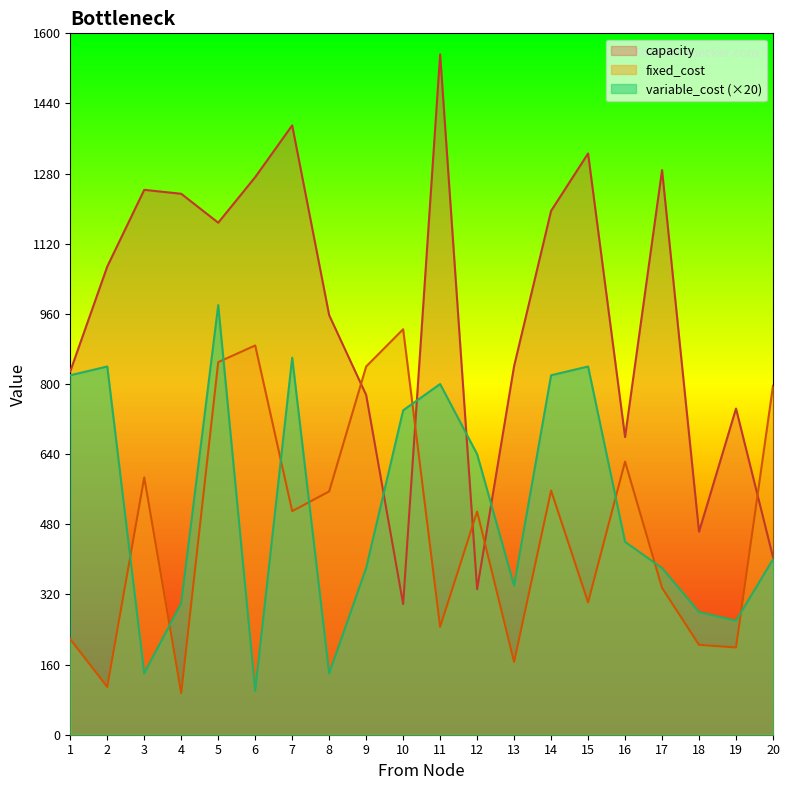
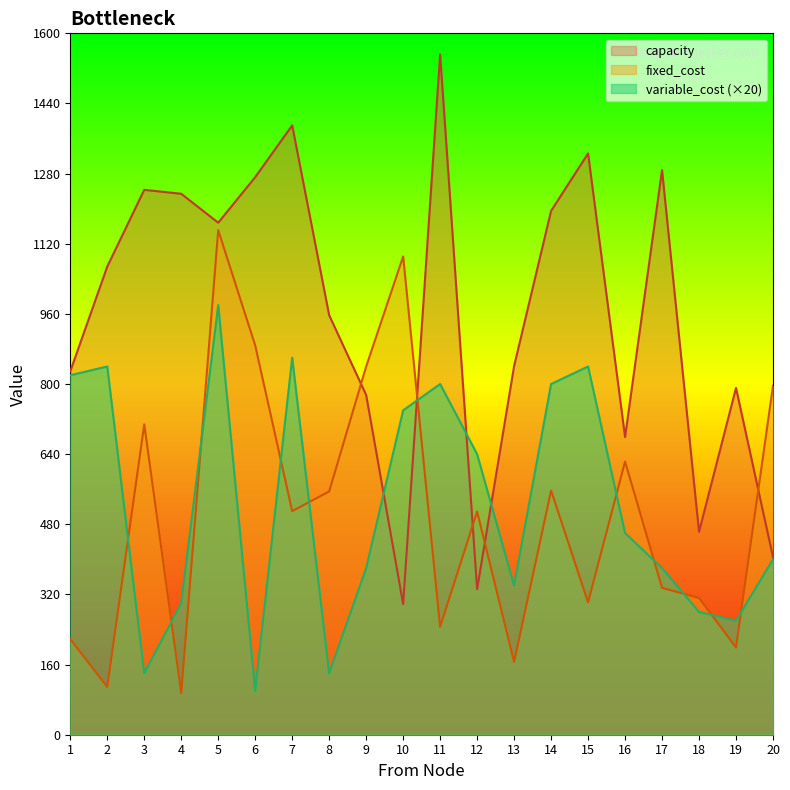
fixed_cost, 3: 590 -> 710
fixed_cost, 5: 850 -> 1150
fixed_cost, 10: 930 -> 1090
variable_cost (×20), 14: 820 -> 800
variable_cost (×20), 16: 440 -> 460
fixed_cost, 18: 210 -> 310
capacity, 19: 740 -> 790
